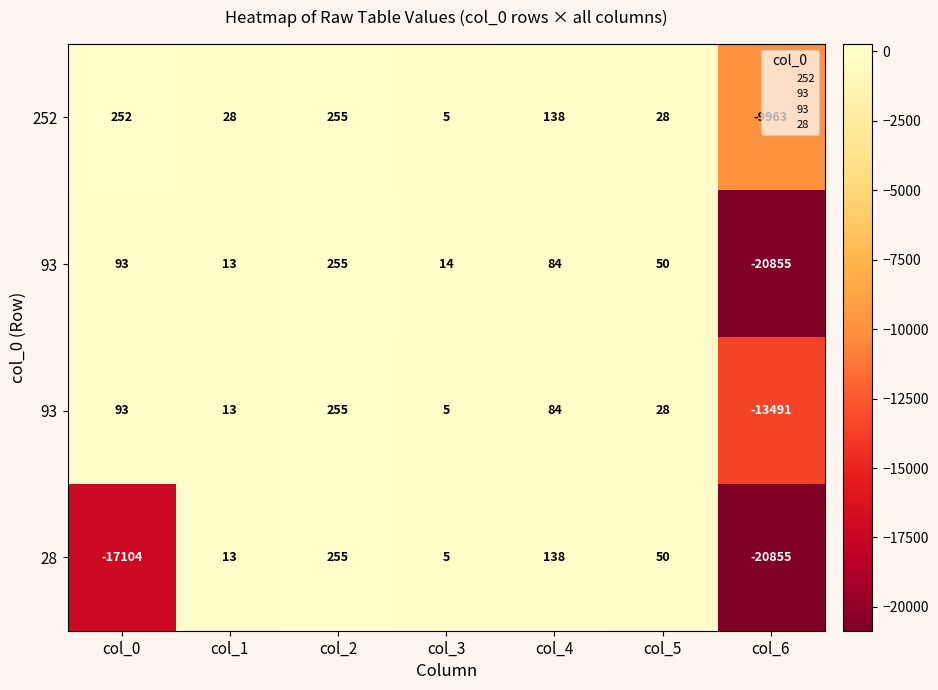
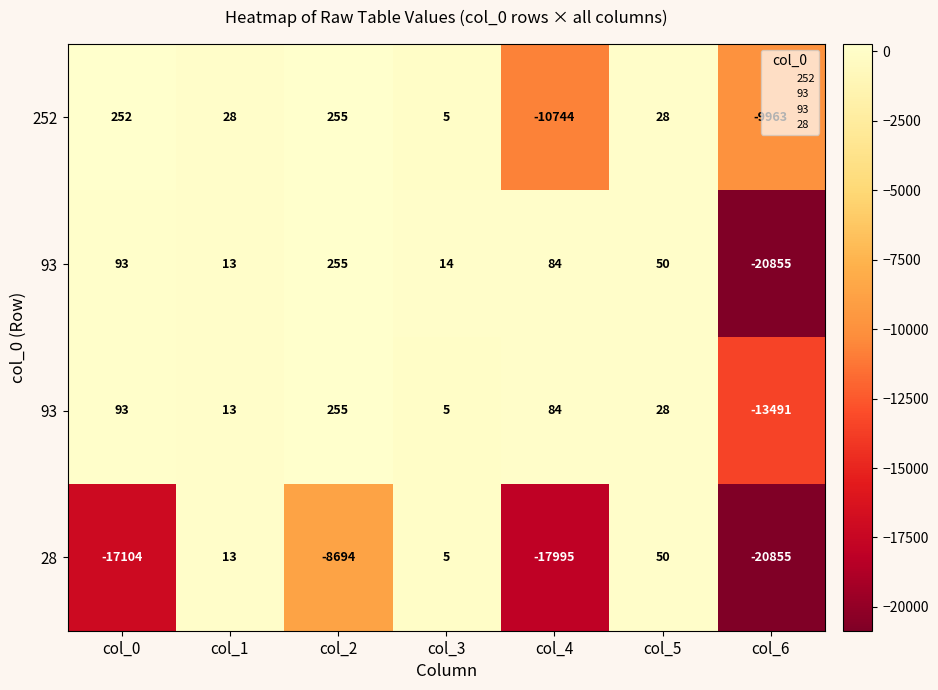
252, col_4: 138 -> -10744
28, col_2: 255 -> -8694
28, col_4: 138 -> -17995
